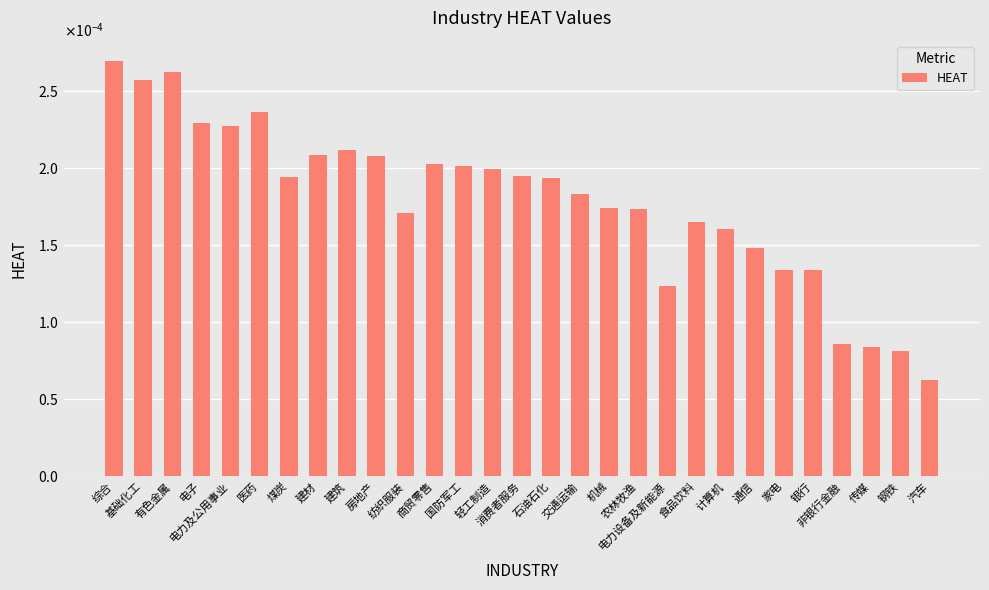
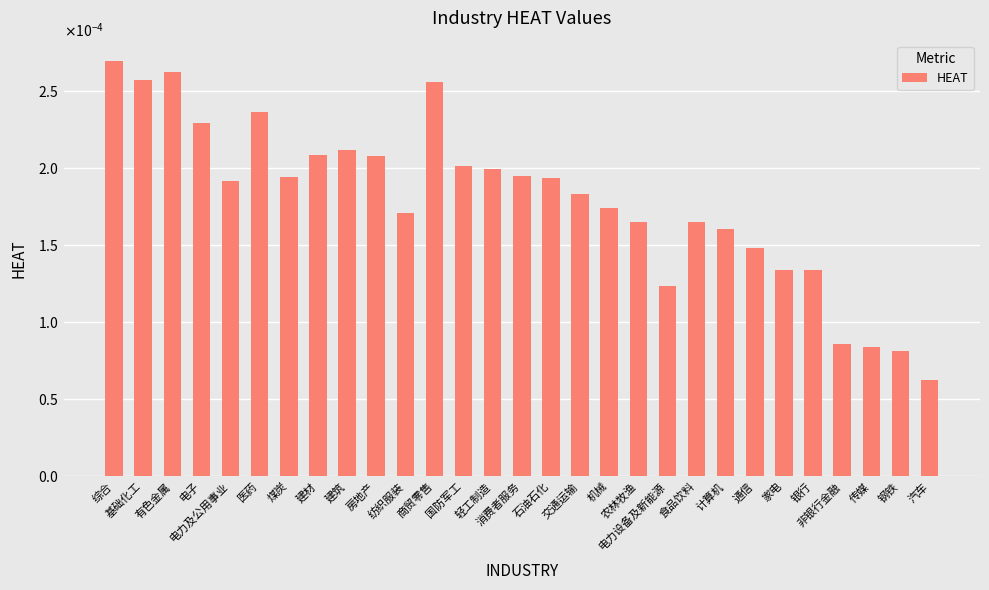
电力及公用事业: 0.000227 -> 0.000192
商贸零售: 0.000203 -> 0.000256
农林牧渔: 0.000174 -> 0.000165
